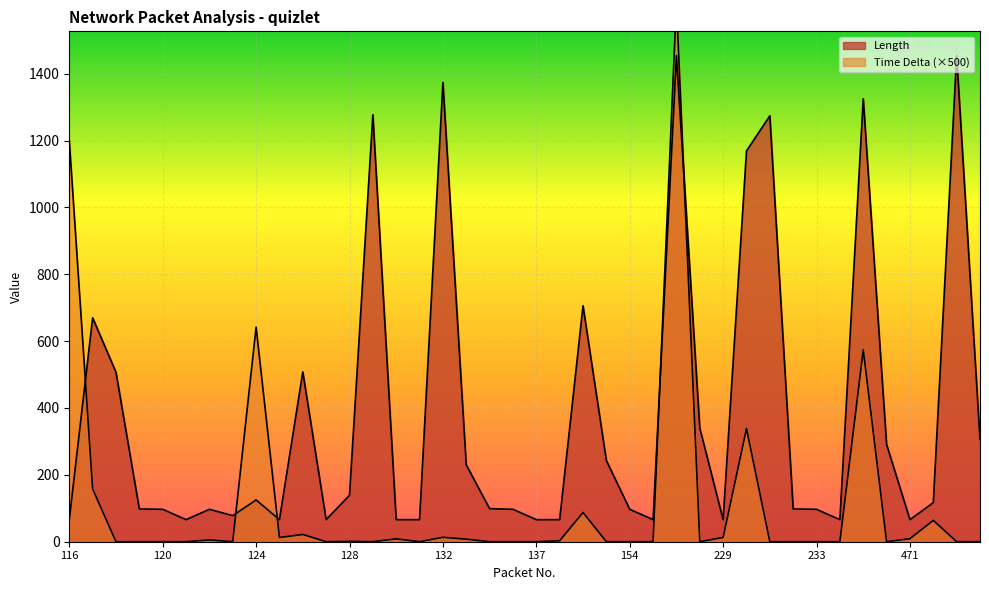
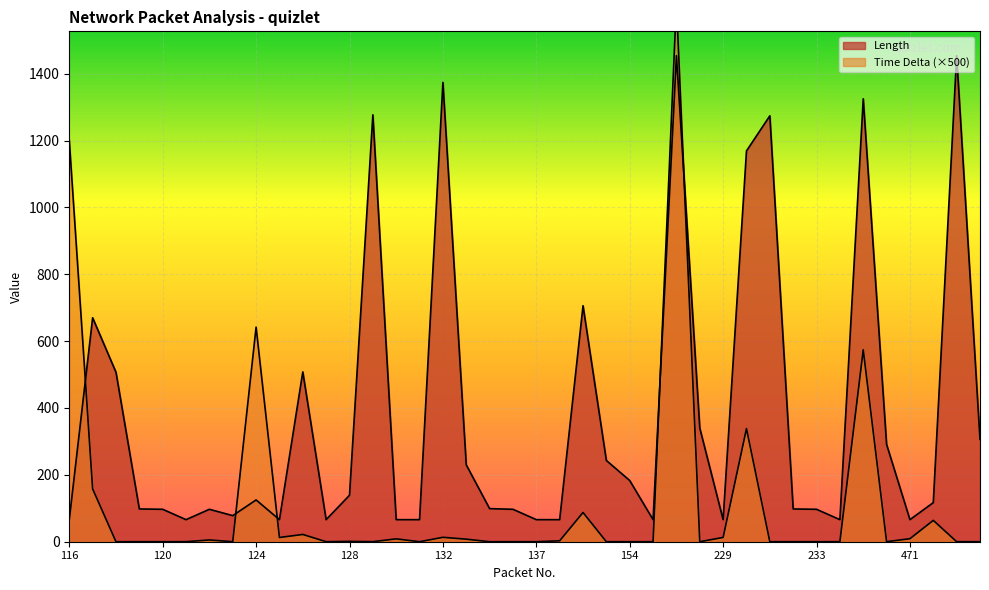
Length, 154: 100 -> 180
